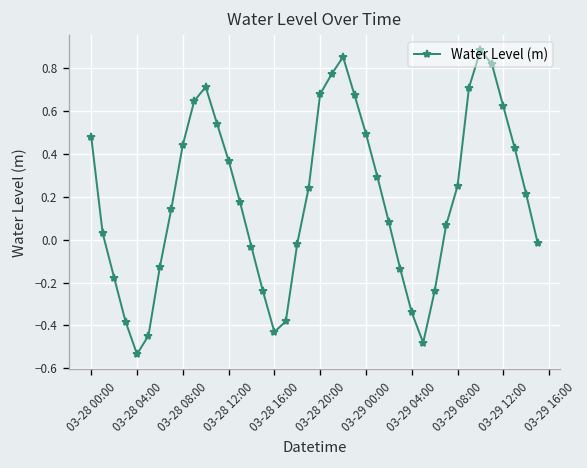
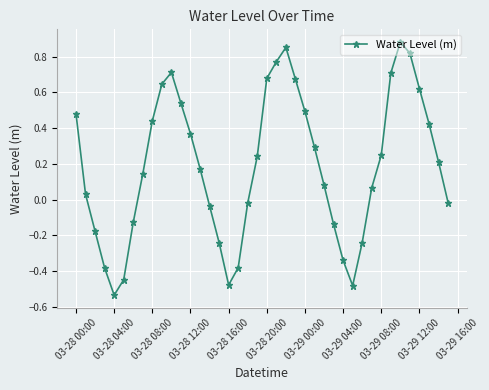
03-28 16:00: -0.43 -> -0.48
